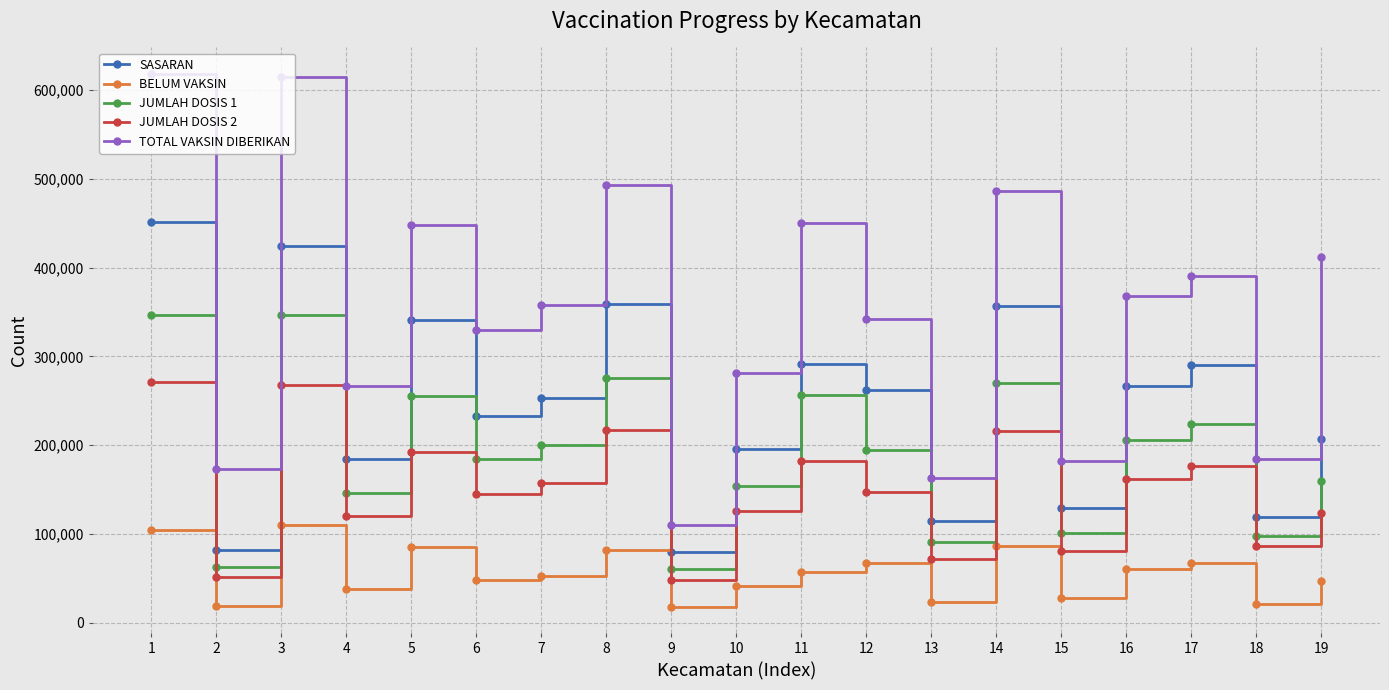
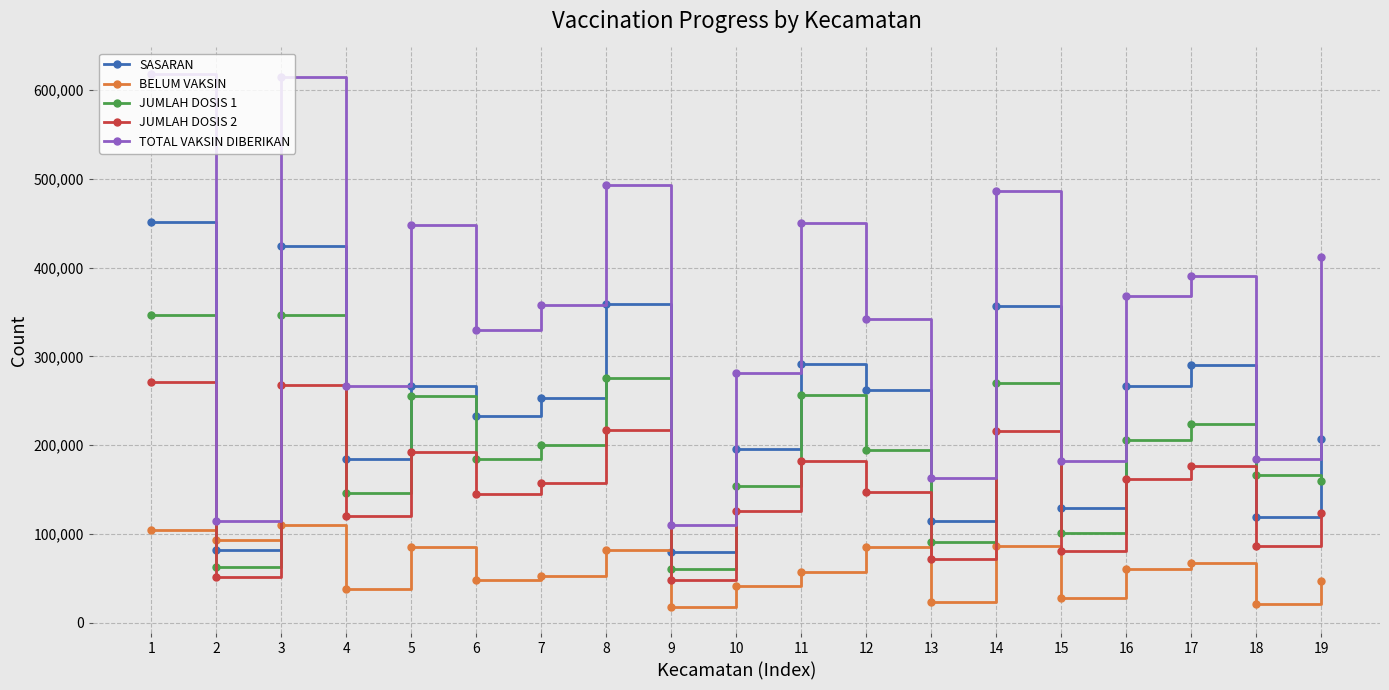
BELUM VAKSIN, 2: 20,000 -> 90,000
TOTAL VAKSIN DIBERIKAN, 2: 170,000 -> 110,000
SASARAN, 5: 340,000 -> 270,000
BELUM VAKSIN, 12: 70,000 -> 90,000
JUMLAH DOSIS 1, 18: 100,000 -> 170,000
